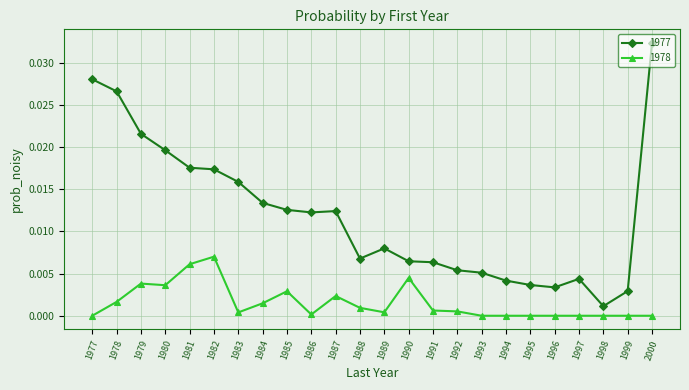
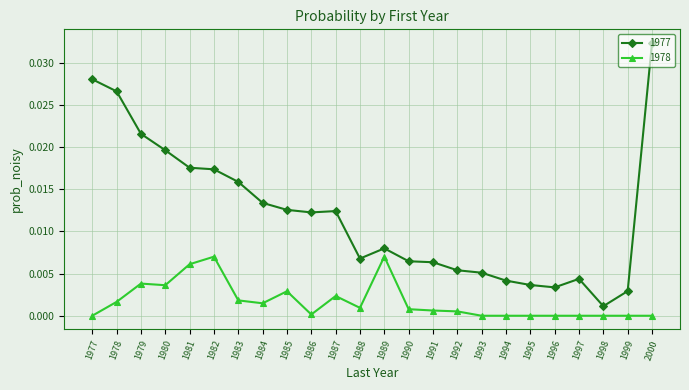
1978, 1983: 0.000 -> 0.002
1978, 1989: 0.000 -> 0.007
1978, 1990: 0.004 -> 0.001
